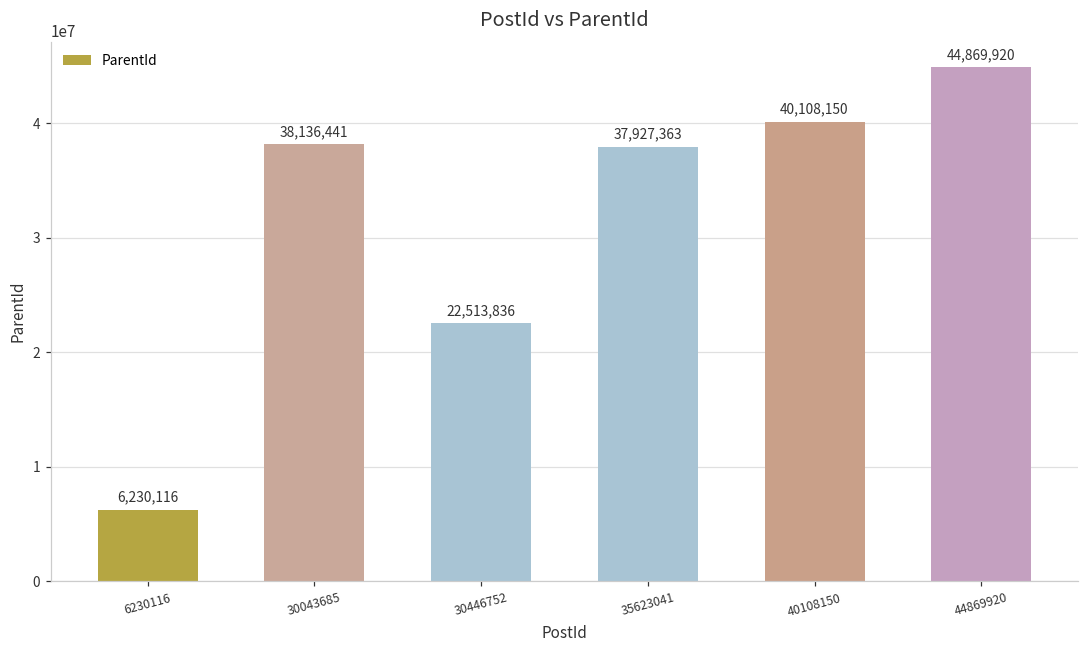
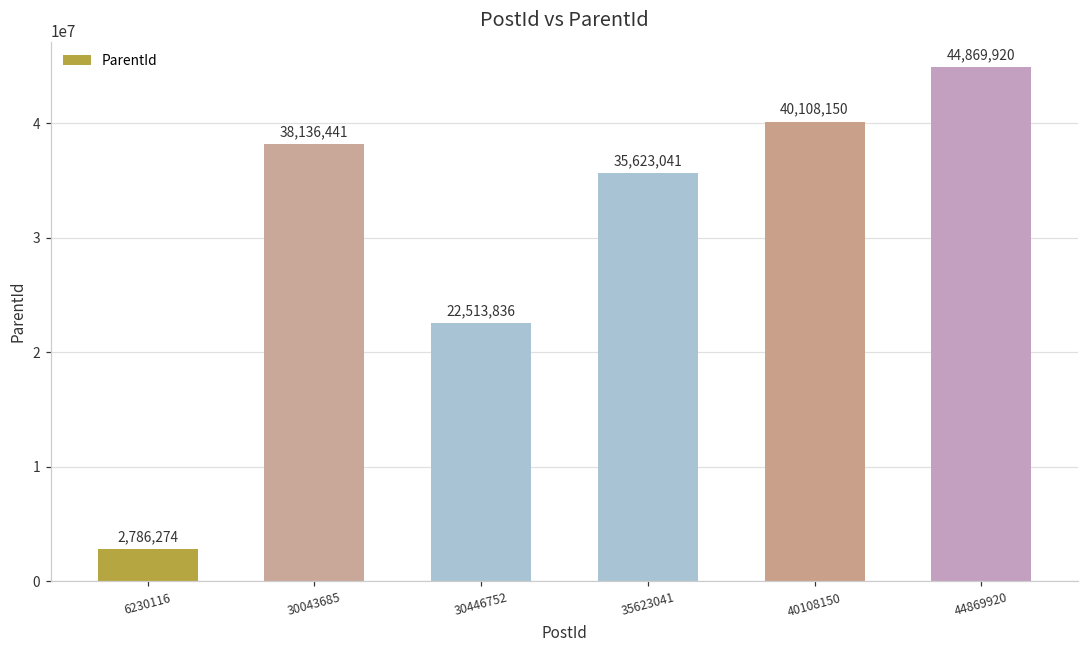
6230116: 6,230,116 -> 2,786,274
35623041: 37,927,363 -> 35,623,041
